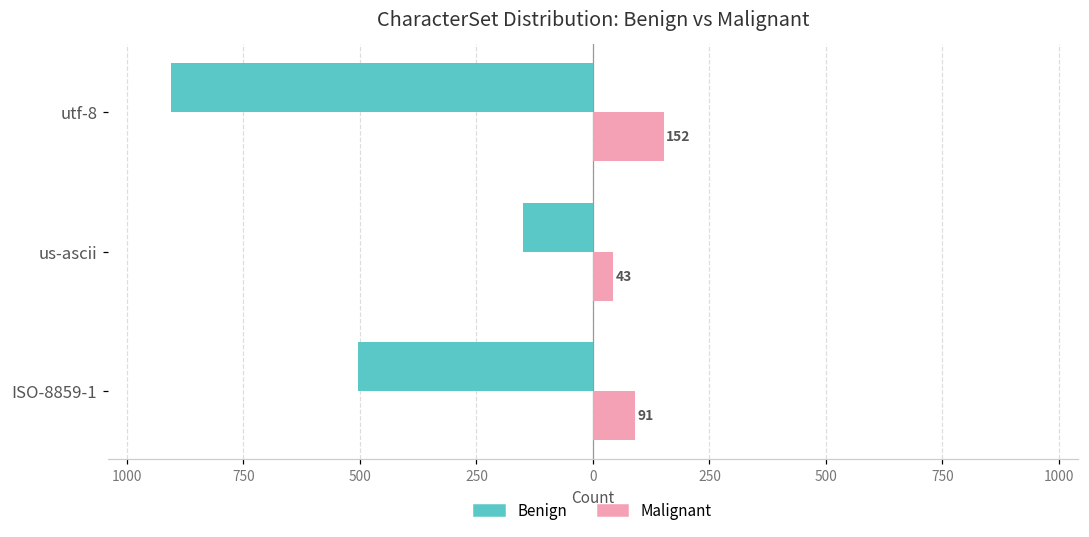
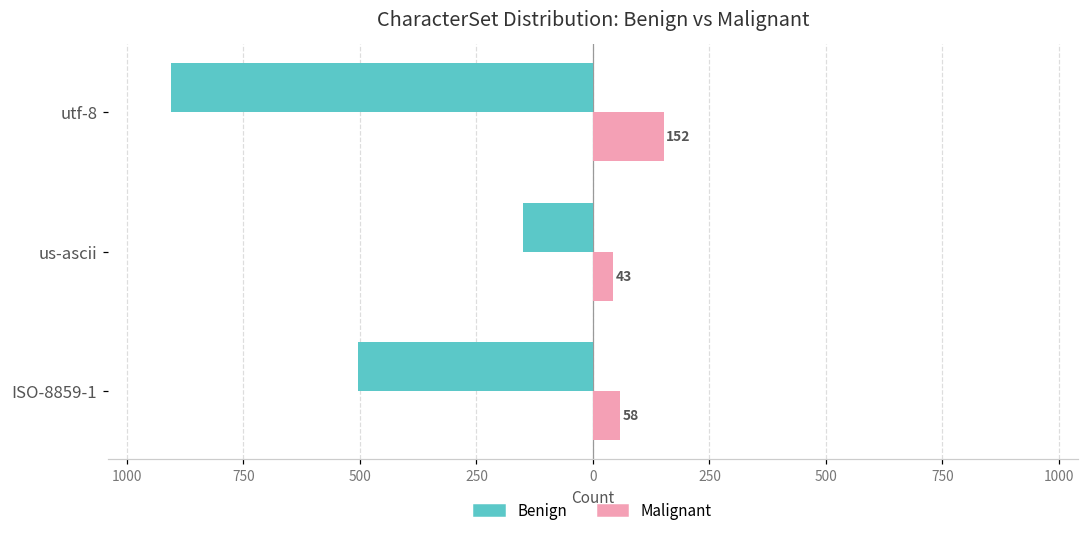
Malignant, ISO-8859-1: 91 -> 58
